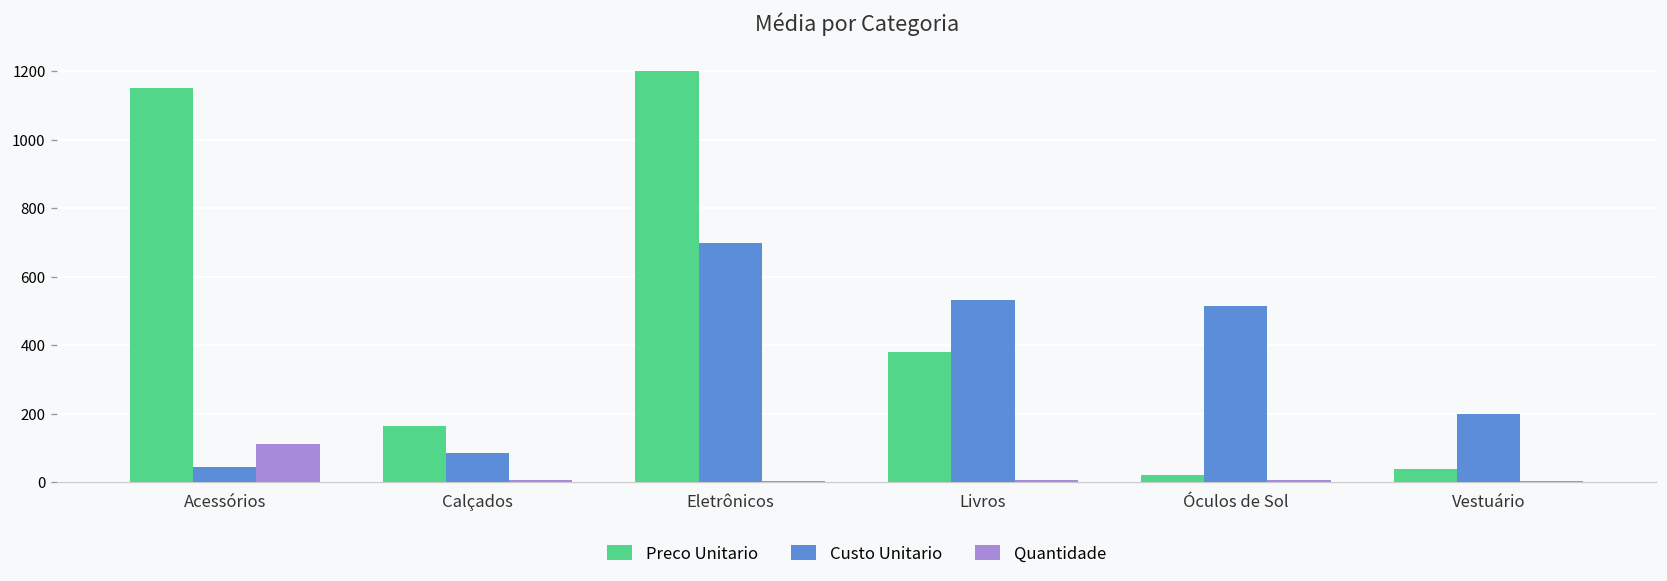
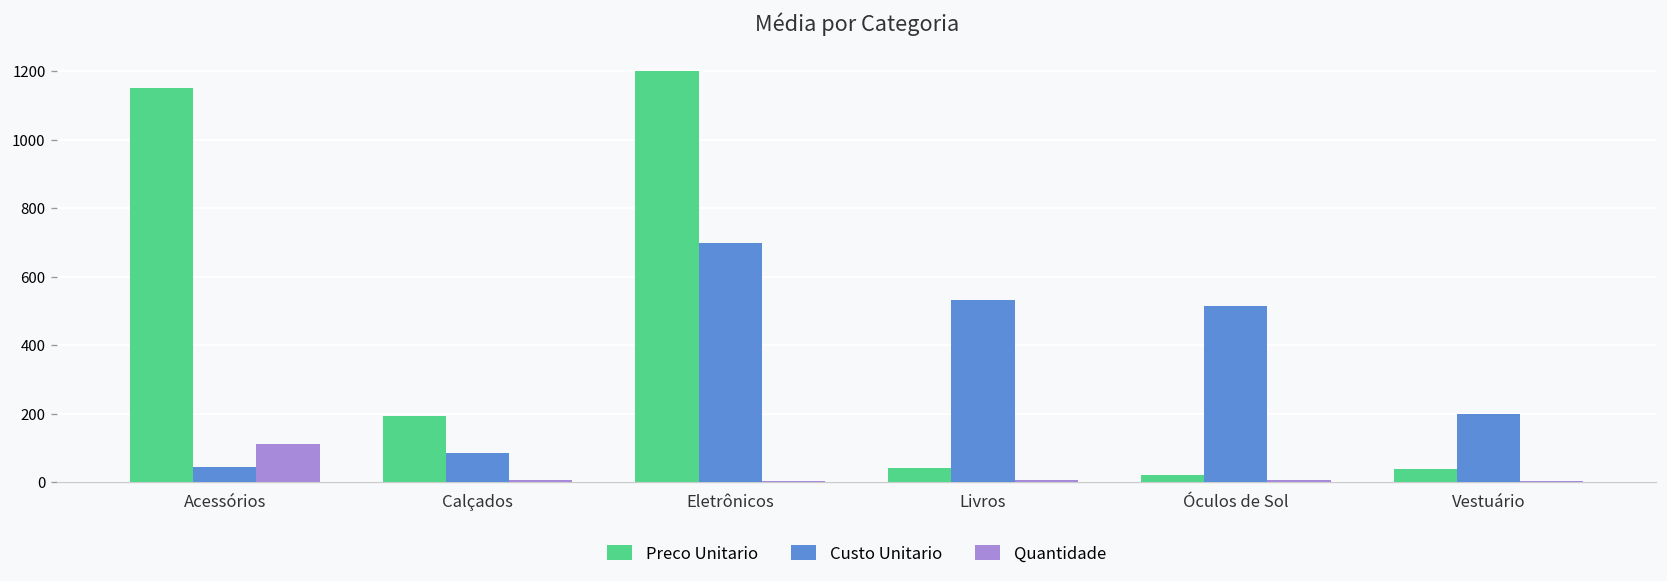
Preco Unitario, Calçados: 160 -> 190
Preco Unitario, Livros: 380 -> 40
